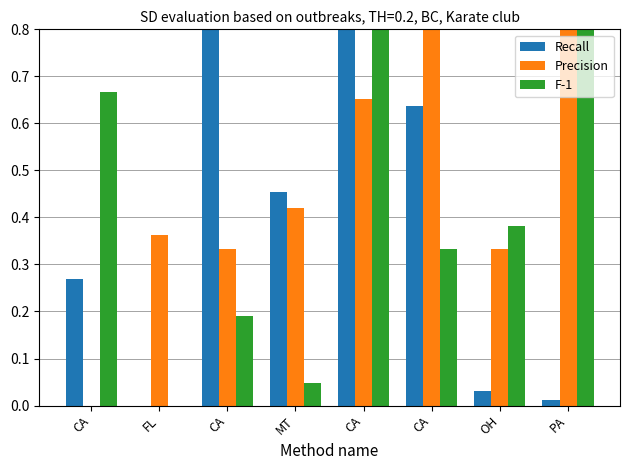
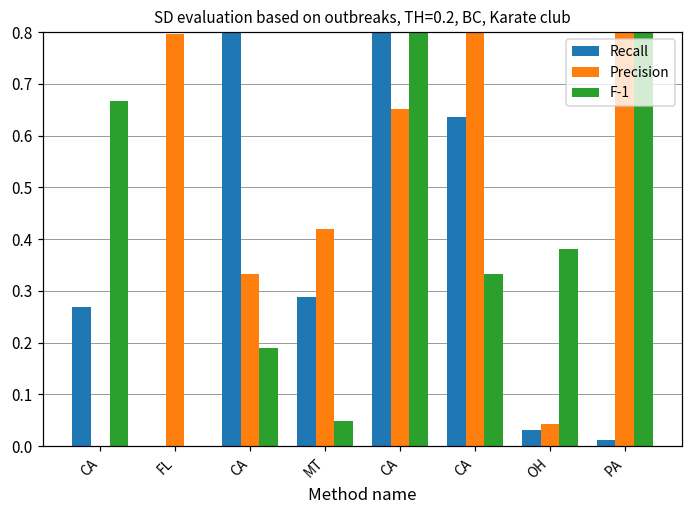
Precision, FL: 0.36 -> 0.80
Recall, MT: 0.46 -> 0.29
Precision, OH: 0.33 -> 0.04
